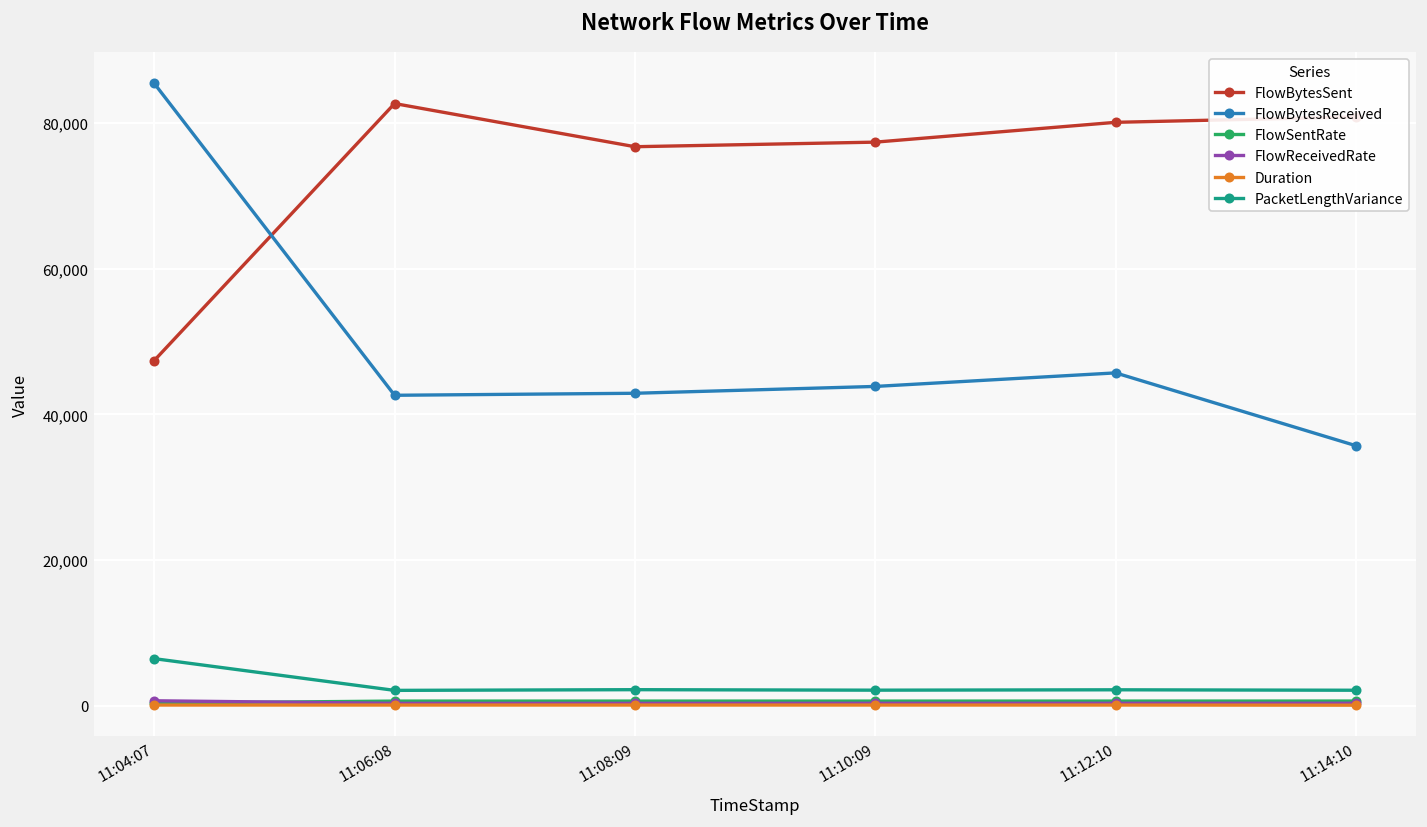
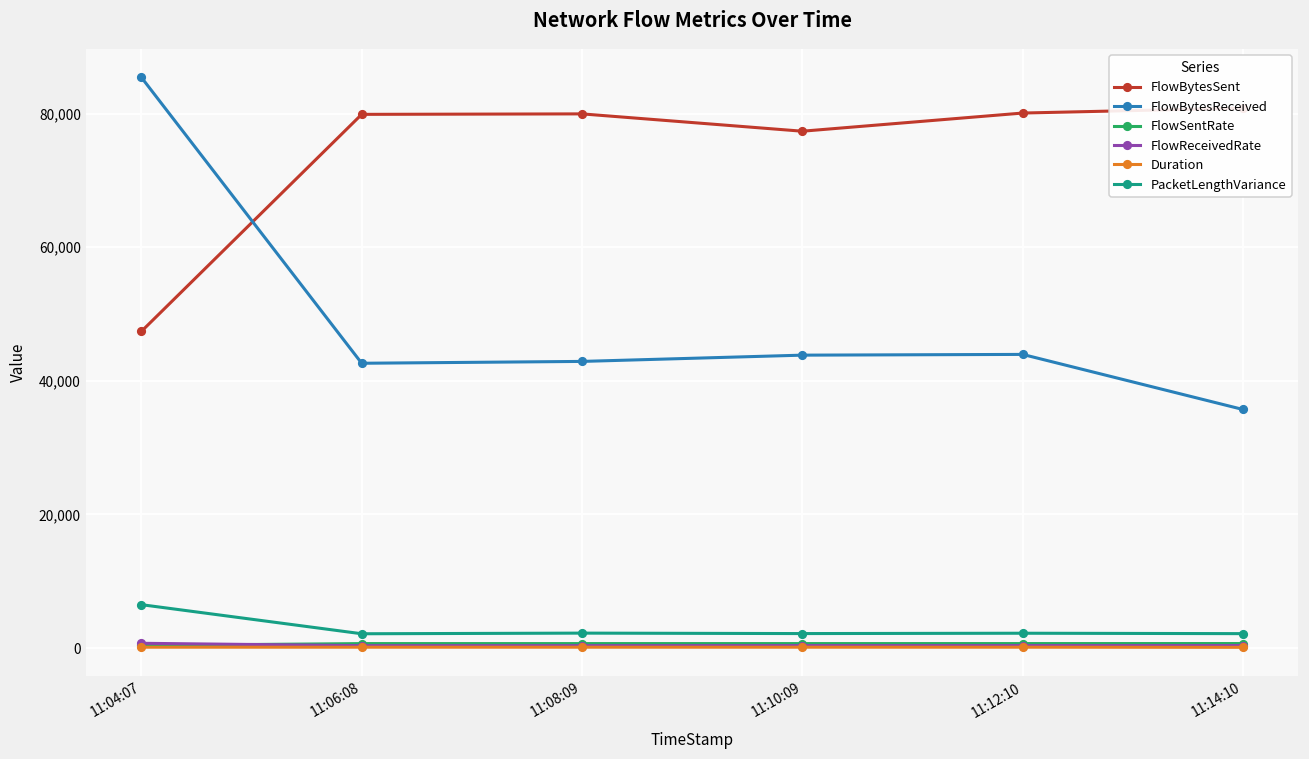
FlowBytesSent, 11:06:08: 83,000 -> 80,000
FlowBytesSent, 11:08:09: 77,000 -> 80,000
FlowBytesReceived, 11:12:10: 46,000 -> 44,000
